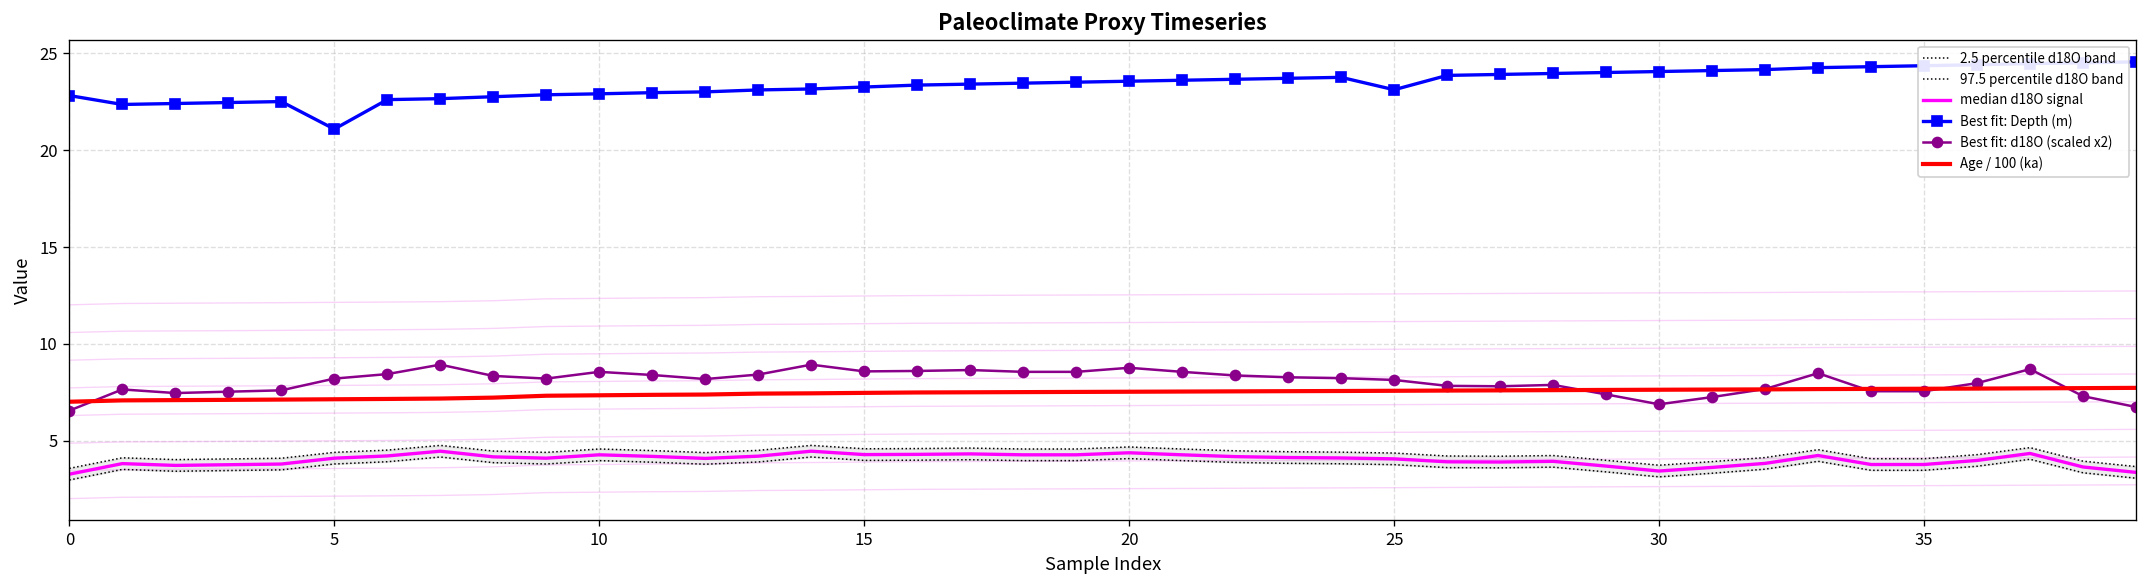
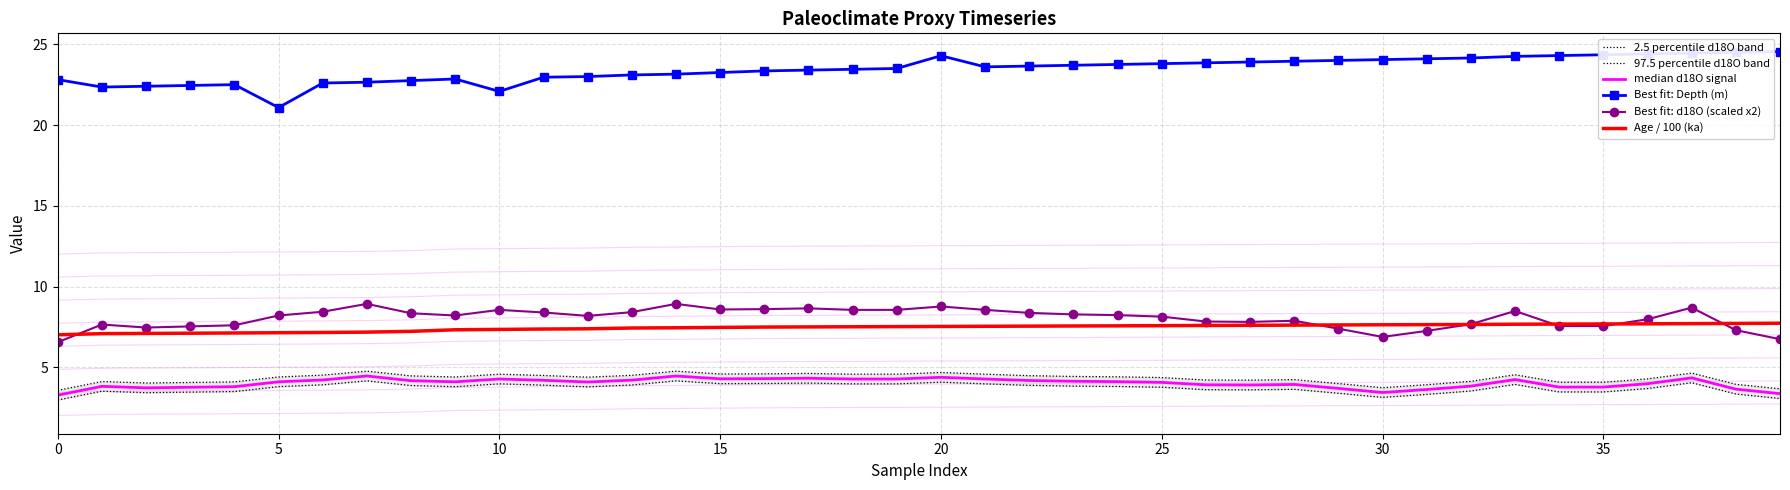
Best fit: Depth (m), 10: 22.9 -> 22.1
Best fit: Depth (m), 20: 23.6 -> 24.3
Best fit: Depth (m), 25: 23.1 -> 23.8
